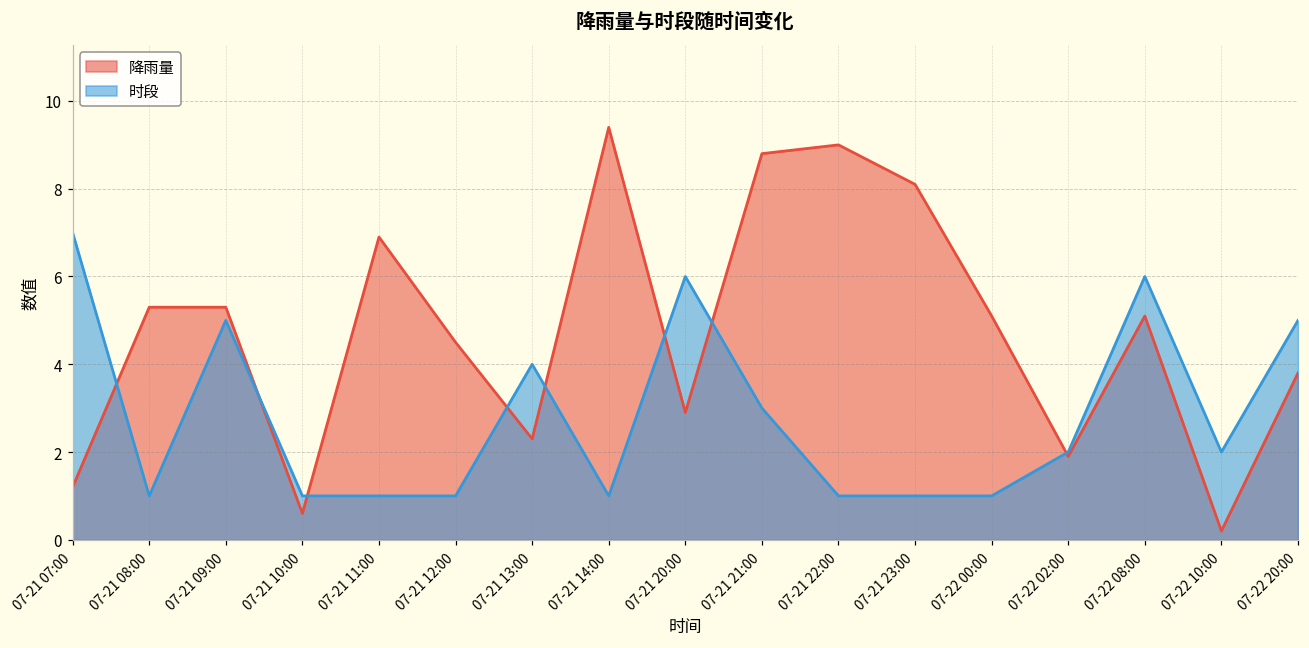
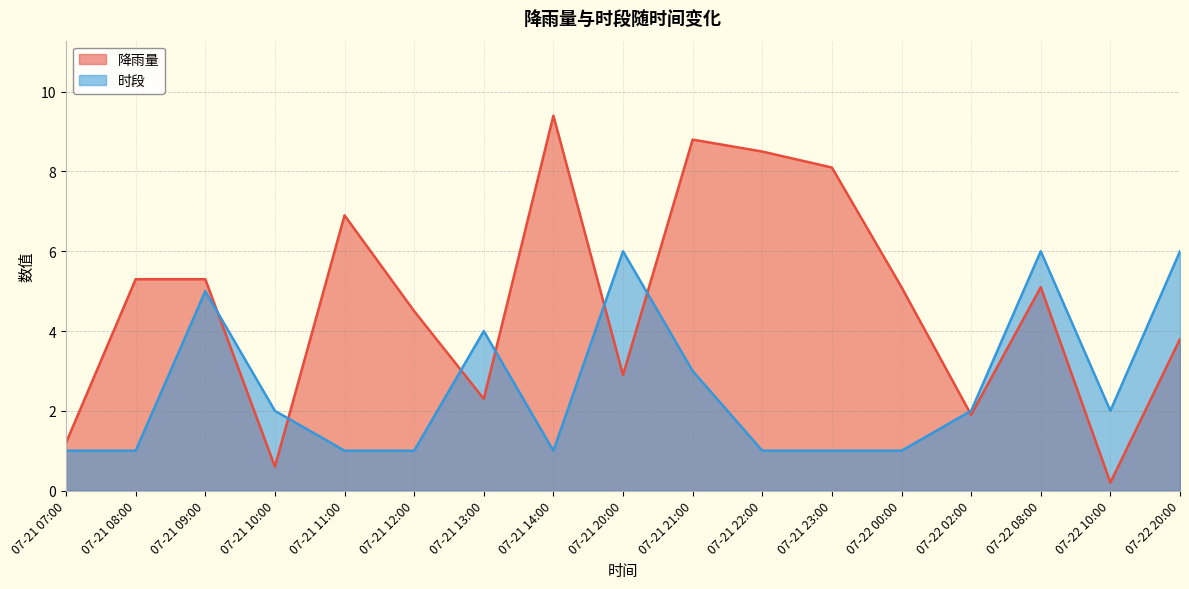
时段, 07-21 07:00: 7 -> 1
时段, 07-21 10:00: 1 -> 2
降雨量, 07-21 22:00: 9.0 -> 8.5
时段, 07-22 20:00: 5 -> 6
